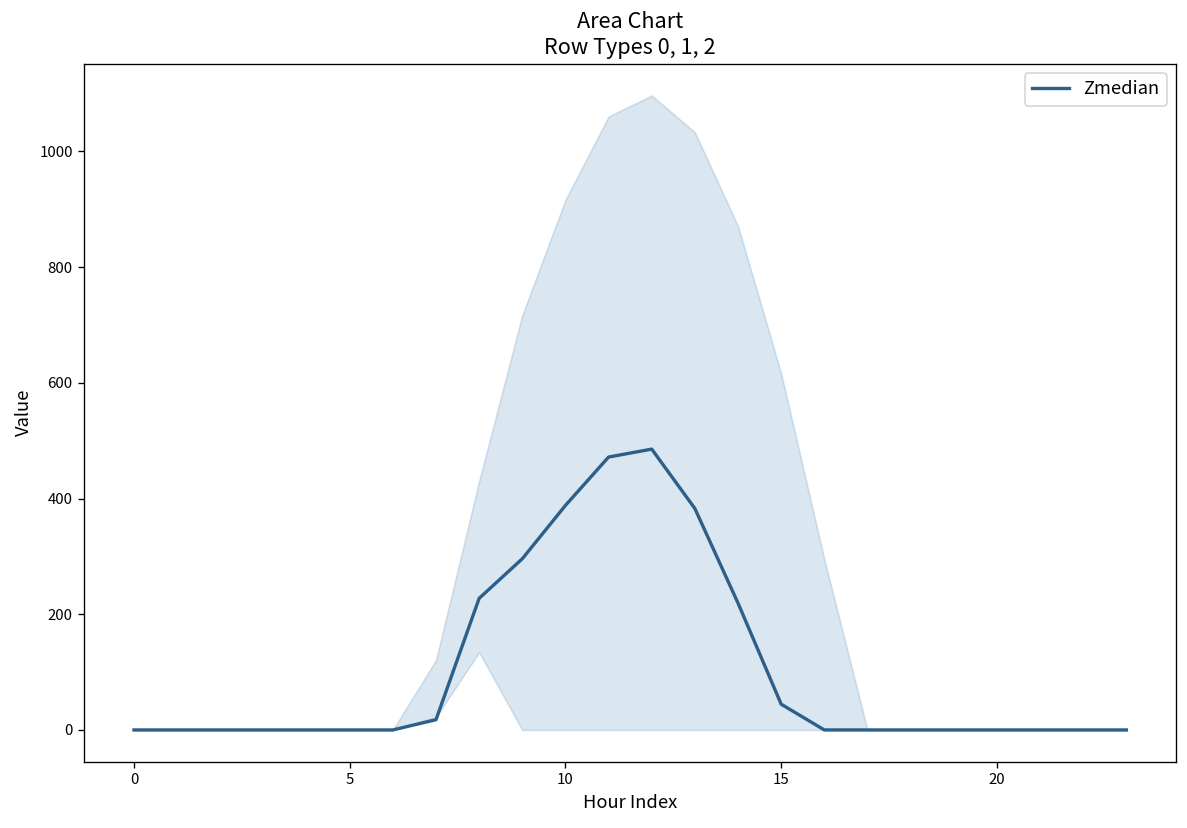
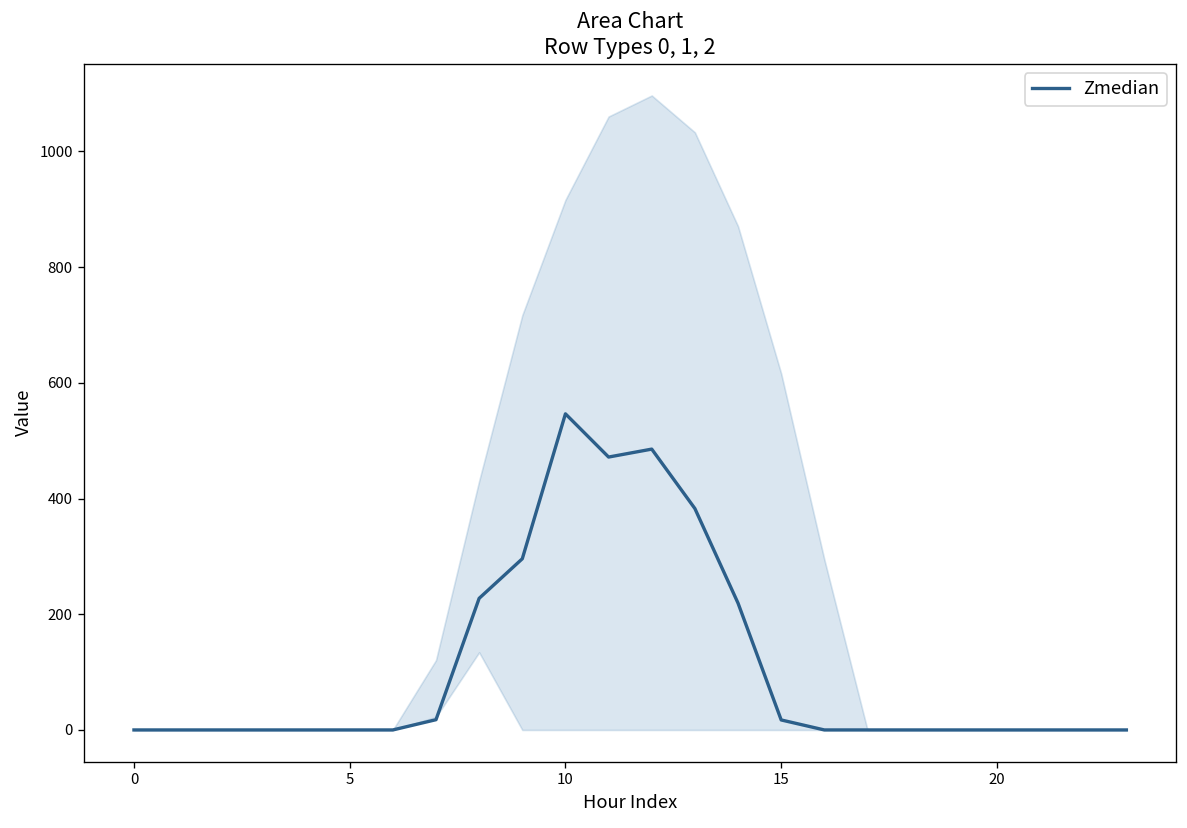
Zmedian, 10: 390 -> 550
Zmedian, 15: 40 -> 20
